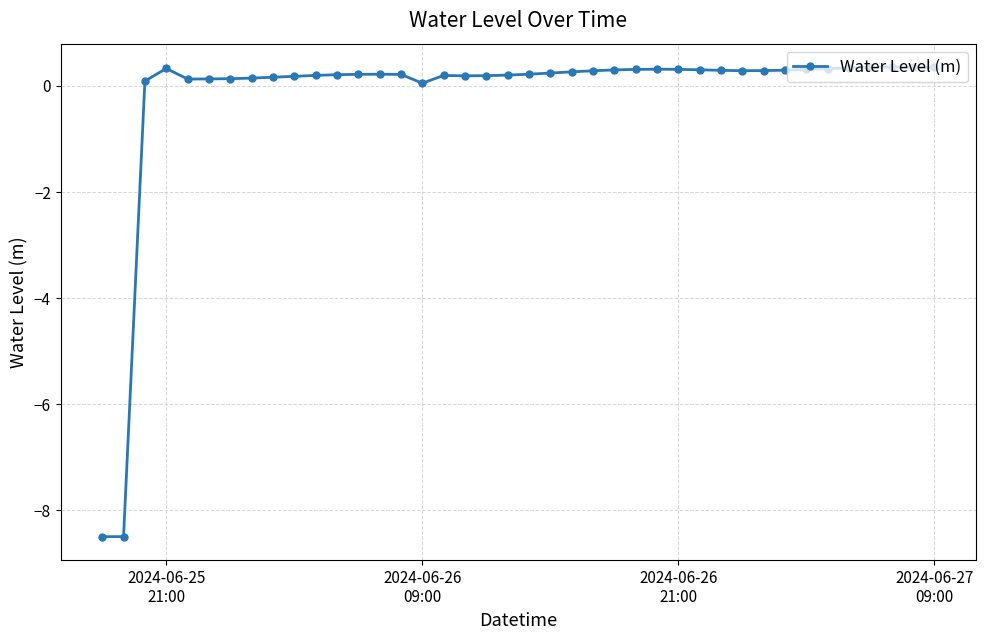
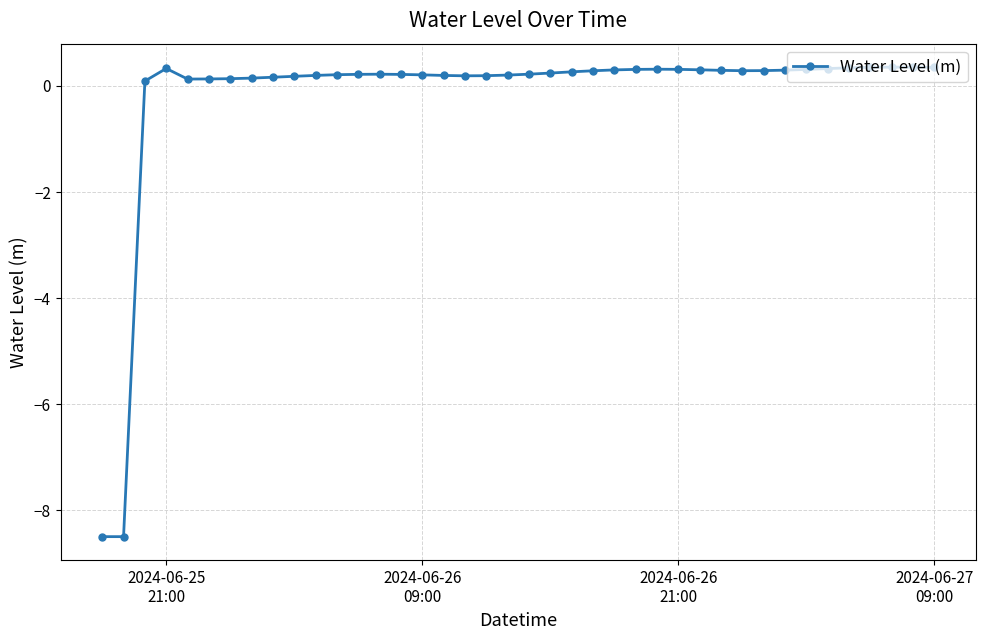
2024-06-26 09:00: 0.1 -> 0.2
